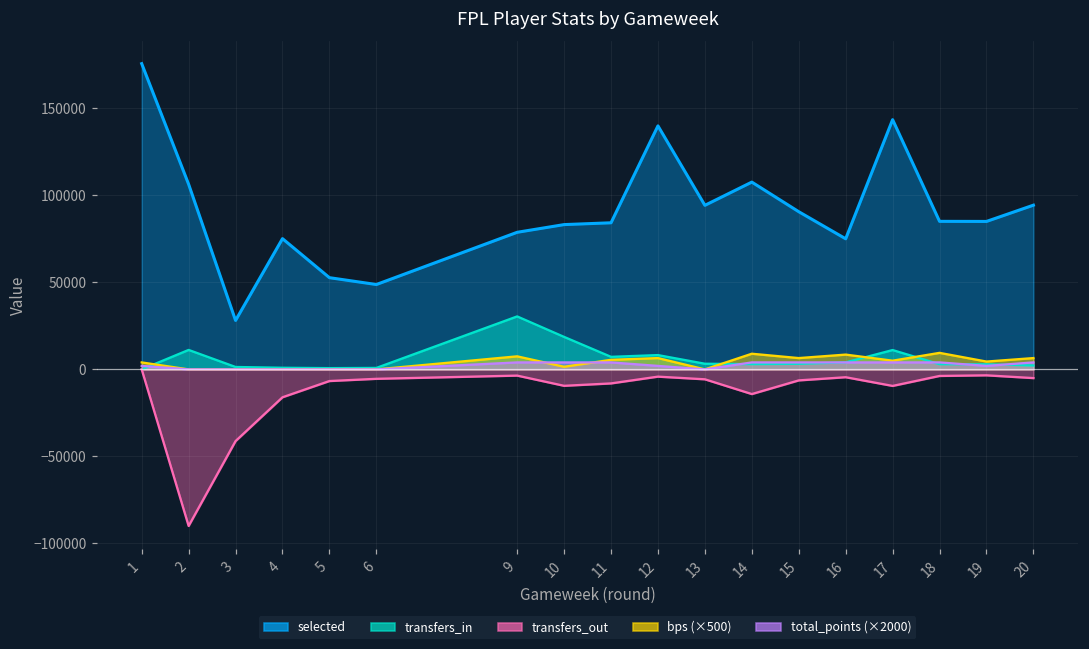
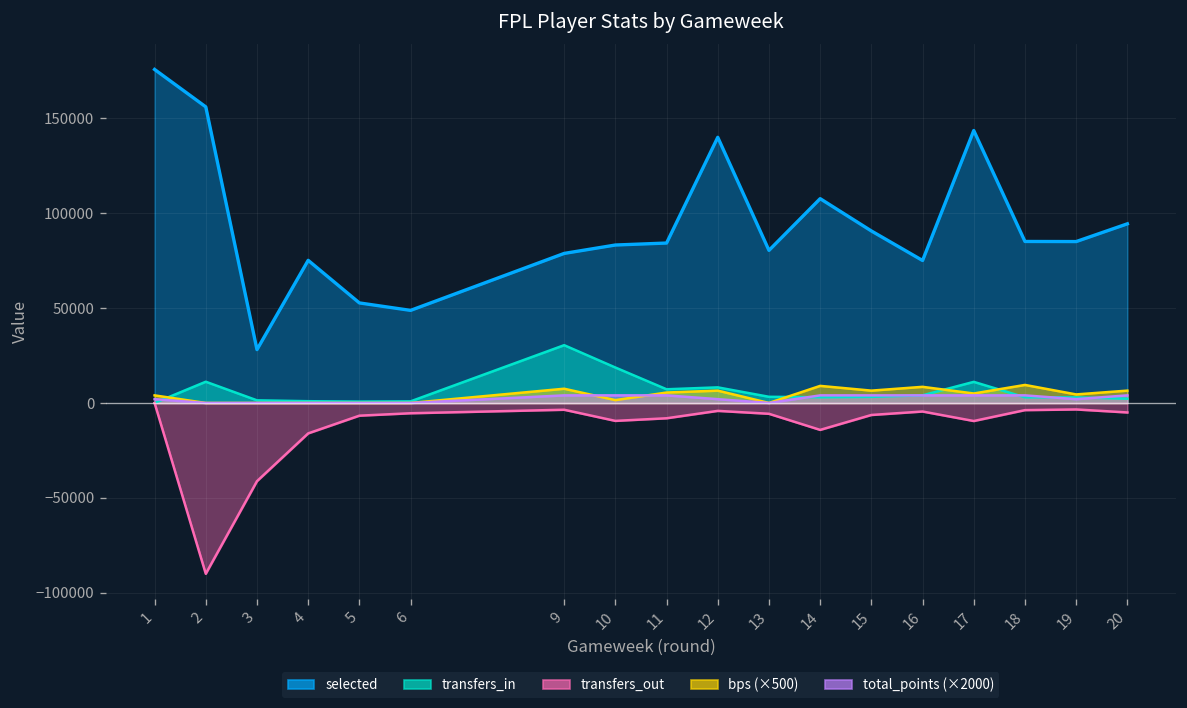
selected, 2: 106000 -> 156000
selected, 13: 94000 -> 80000
